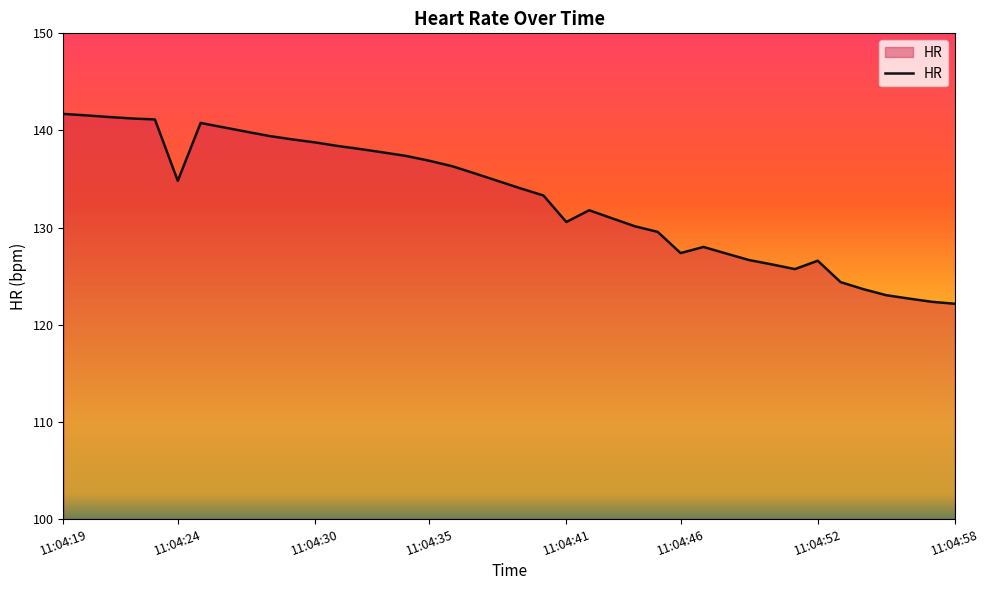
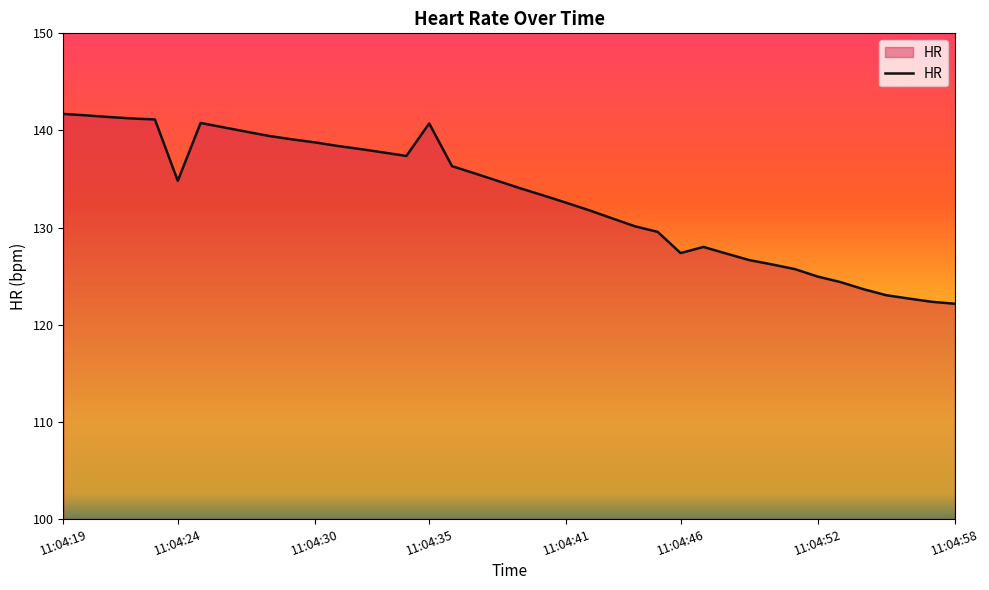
11:04:35: 137 -> 141
11:04:41: 131 -> 133
11:04:52: 127 -> 125
